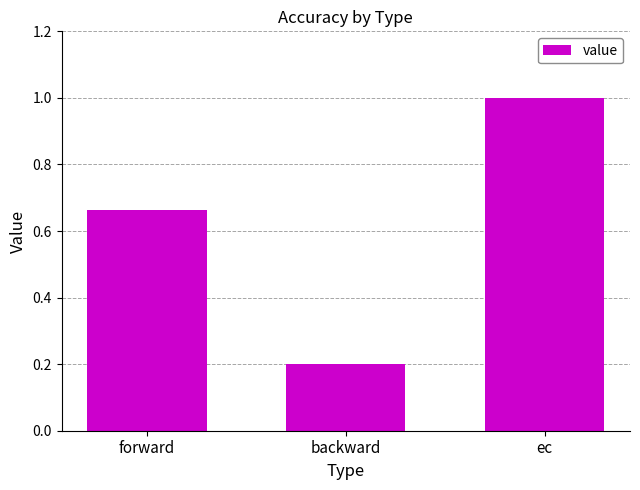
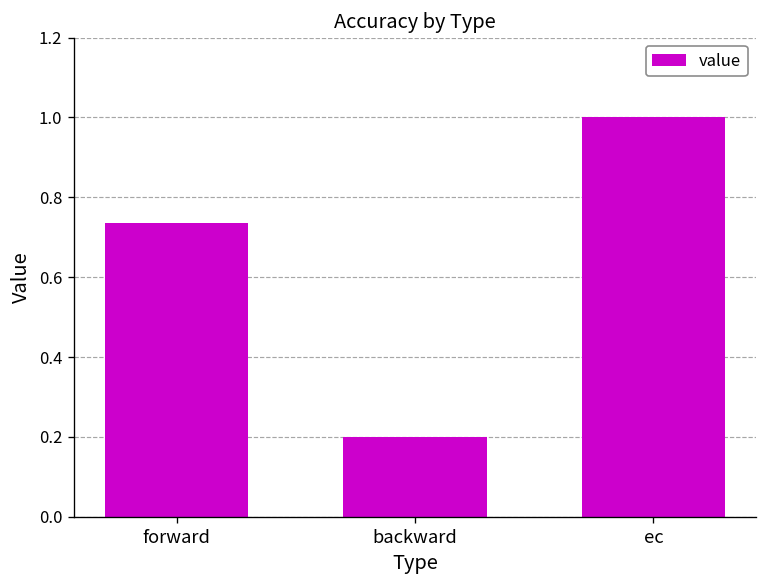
forward: 0.66 -> 0.74
